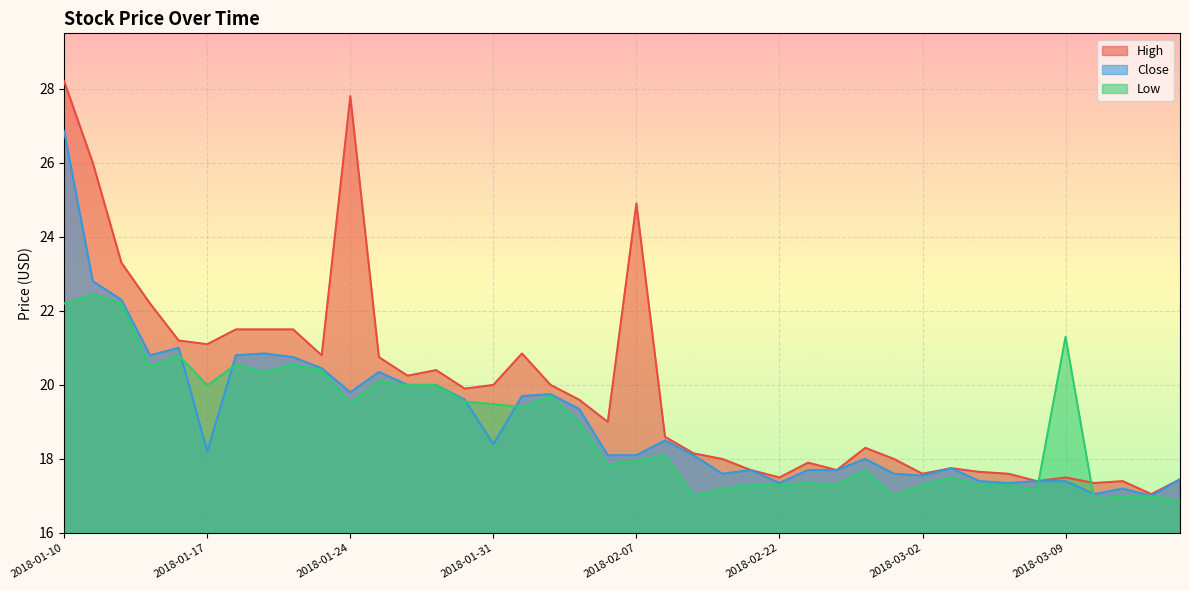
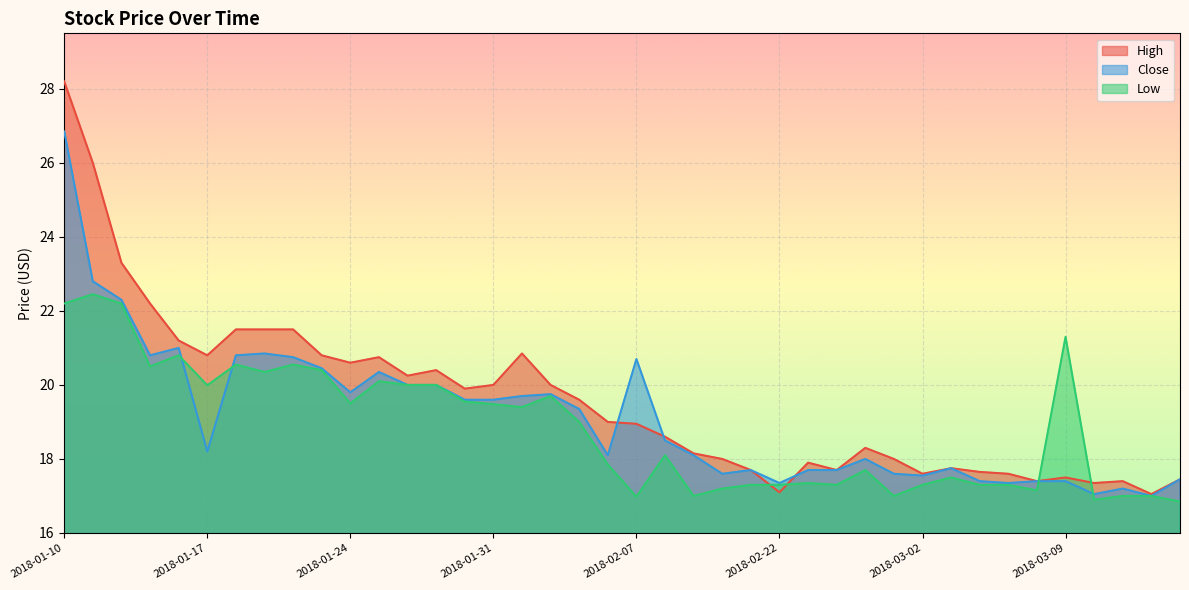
High, 2018-01-17: 21.1 -> 20.8
High, 2018-01-24: 27.8 -> 20.6
Close, 2018-01-31: 18.4 -> 19.6
High, 2018-02-07: 24.9 -> 19.0
Close, 2018-02-07: 18.1 -> 20.7
Low, 2018-02-07: 18.0 -> 17.0
High, 2018-02-22: 17.5 -> 17.1
